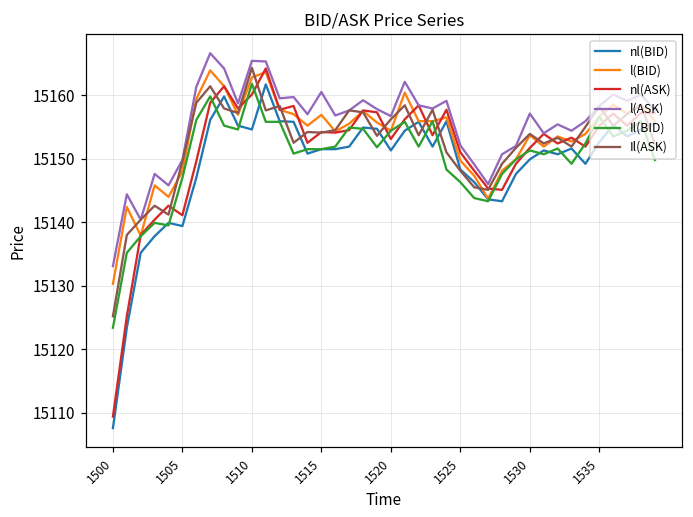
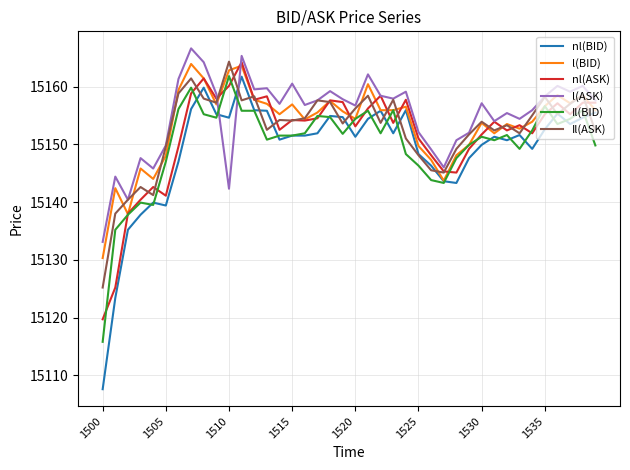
nl(ASK), 1500: 15109 -> 15120
Il(BID), 1500: 15123 -> 15116
l(ASK), 1510: 15165 -> 15142
